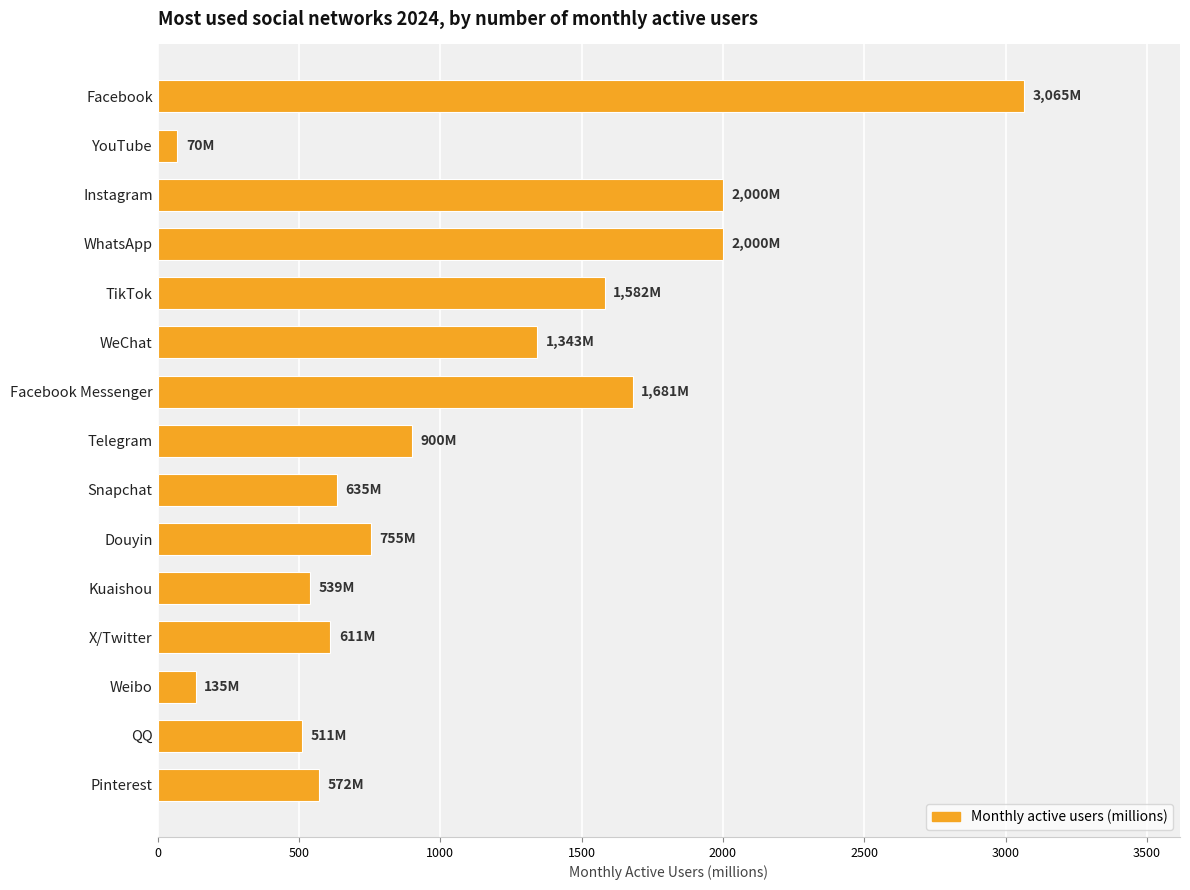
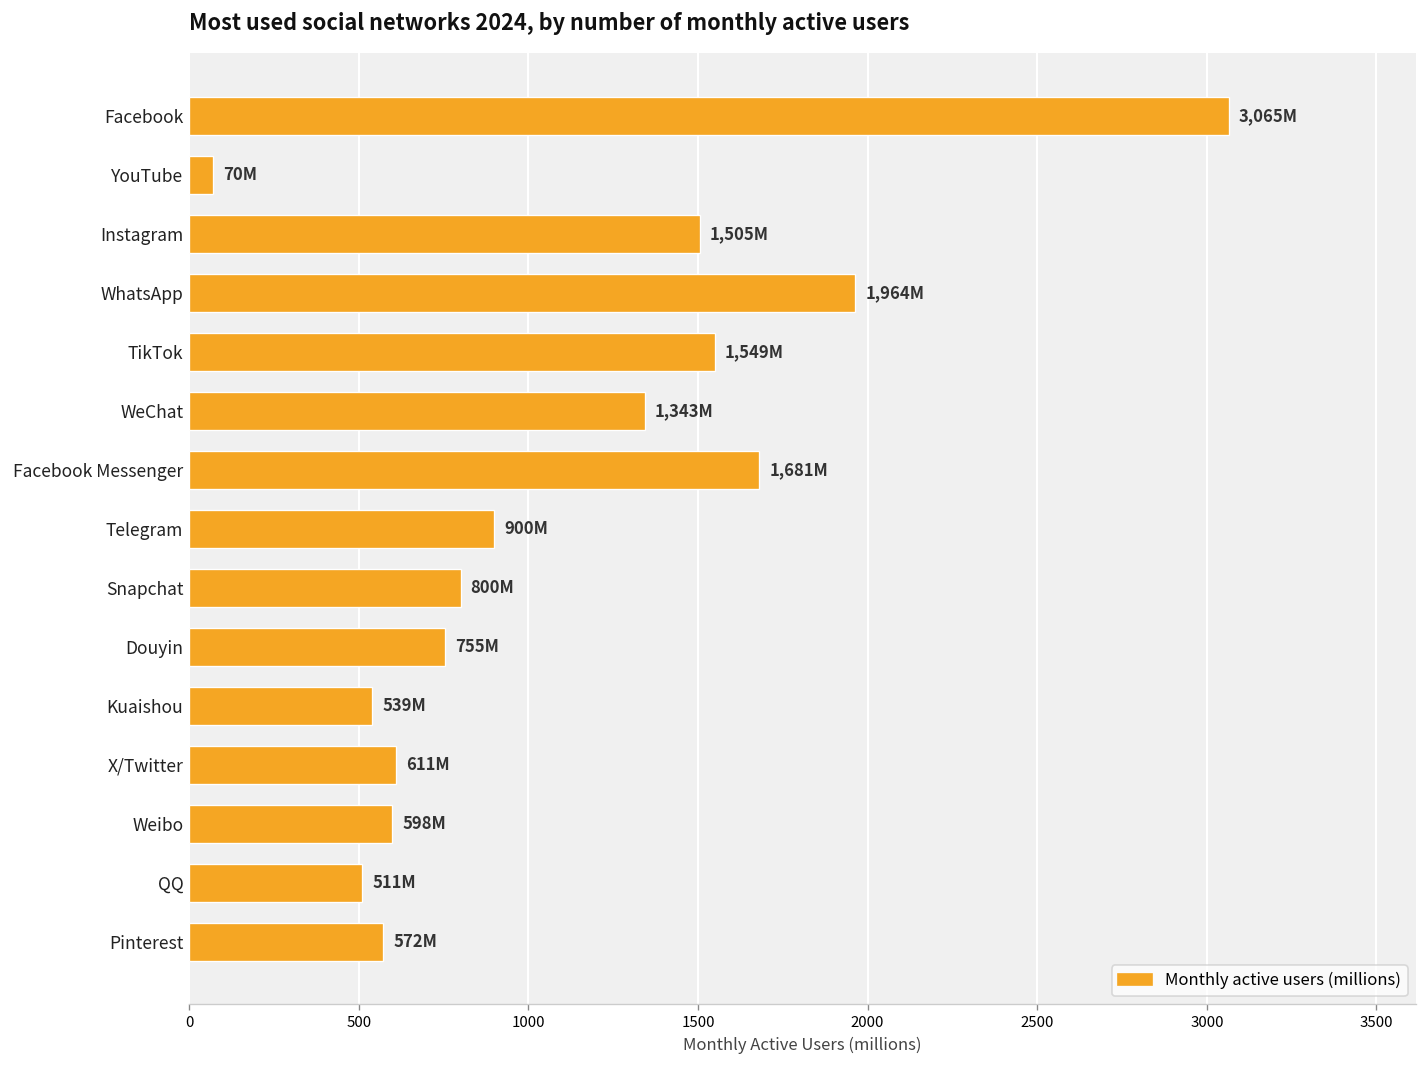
Instagram: 2,000M -> 1,505M
WhatsApp: 2,000M -> 1,964M
TikTok: 1,582M -> 1,549M
Snapchat: 635M -> 800M
Weibo: 135M -> 598M
